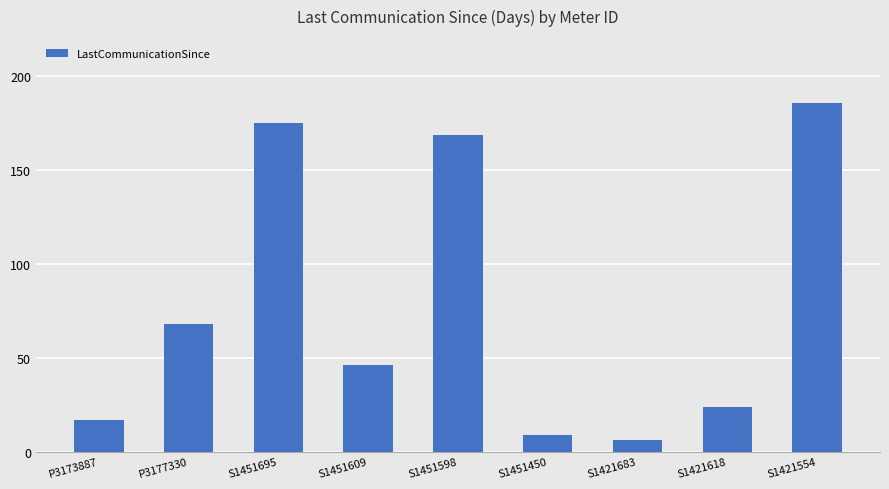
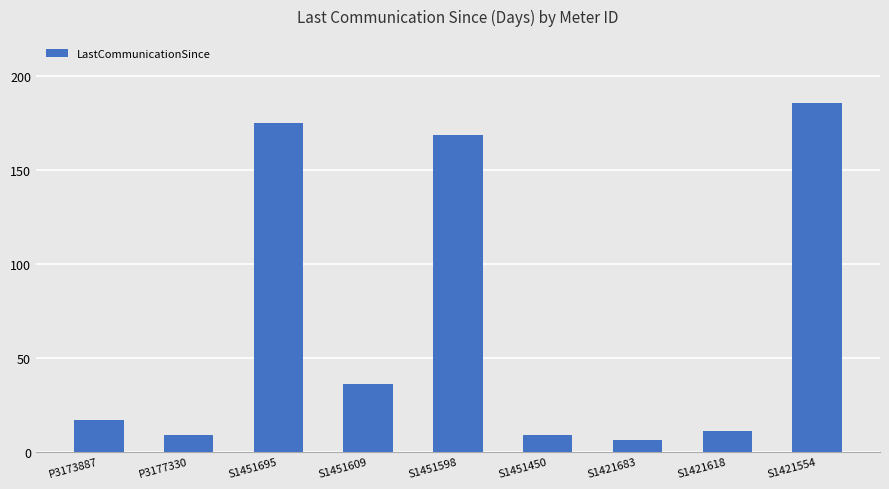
P3177330: 68 -> 9
S1451609: 46 -> 36
S1421618: 24 -> 11
